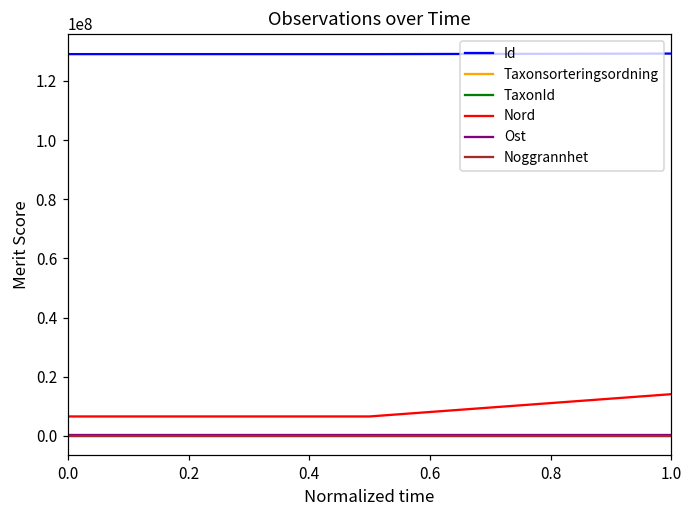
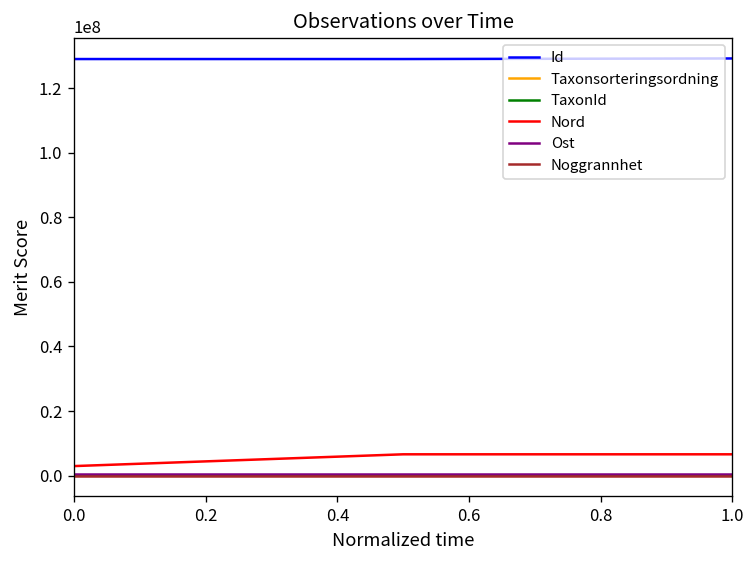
Nord, 0.0: 7000000 -> 3000000
Nord, 1.0: 14000000 -> 7000000
